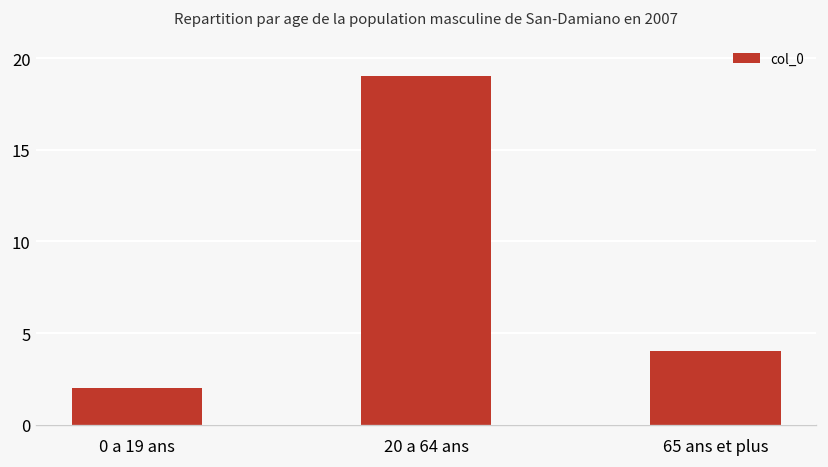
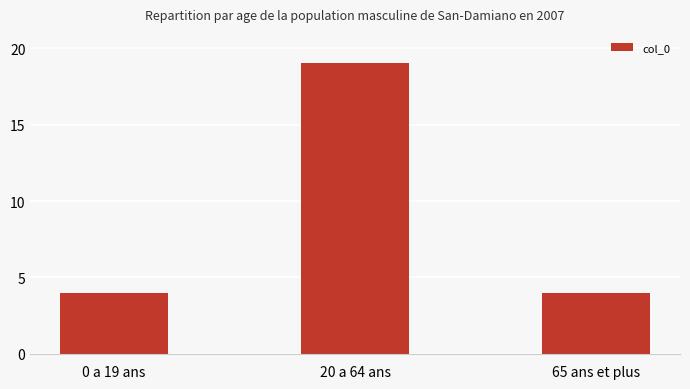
0 a 19 ans: 2 -> 4
